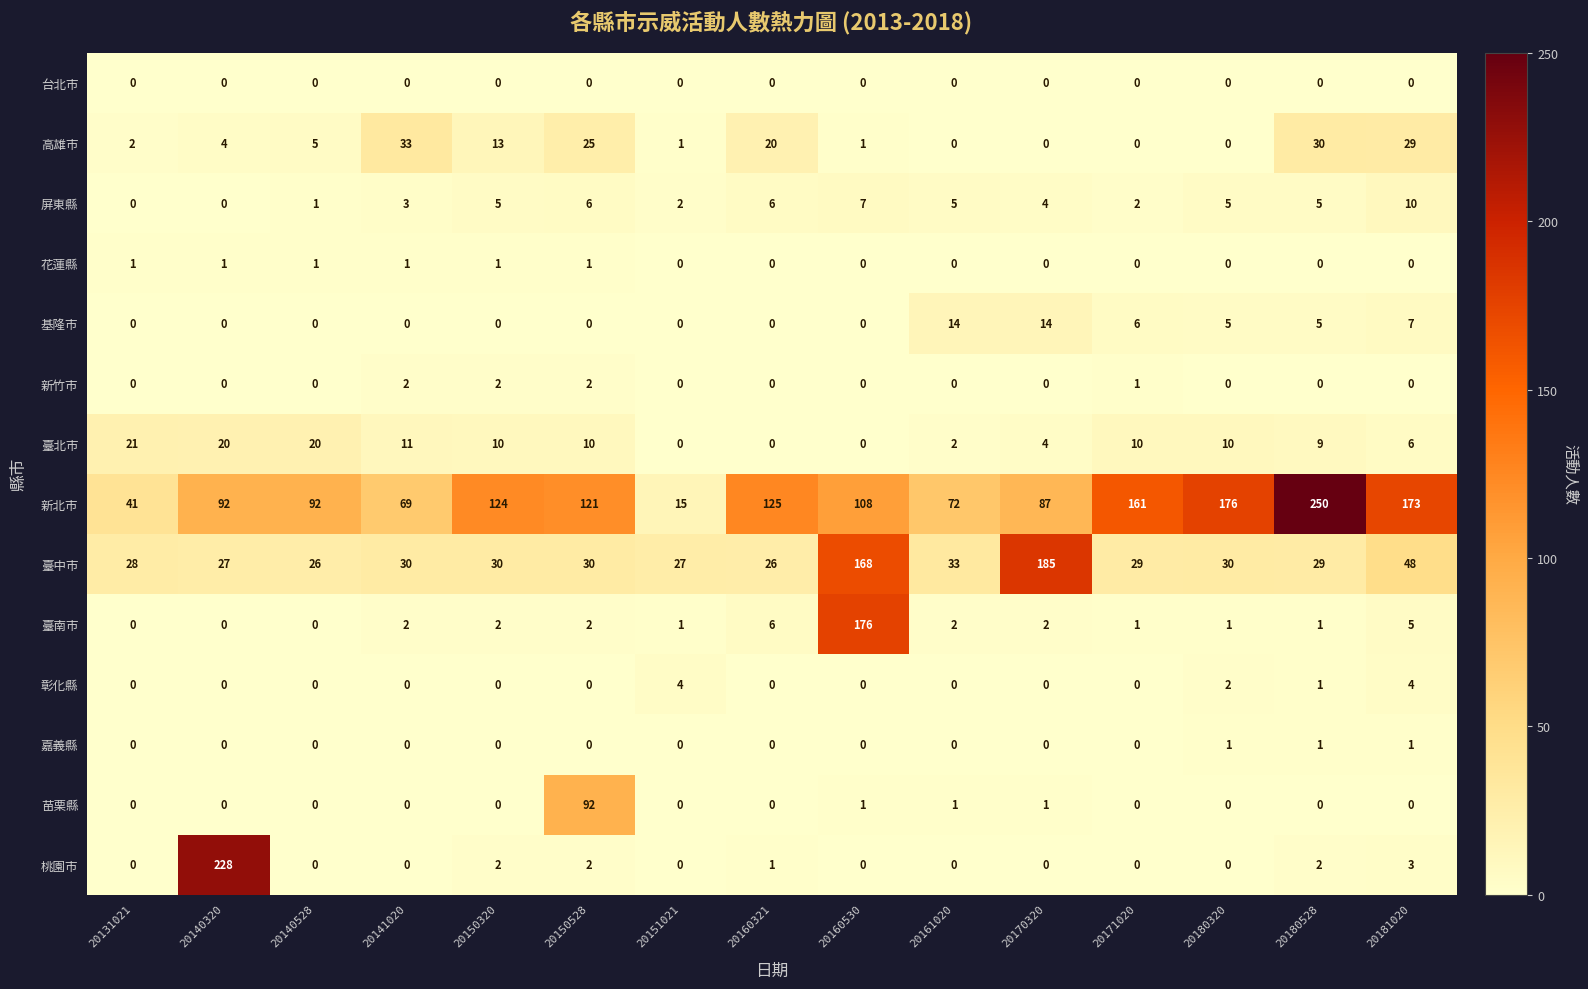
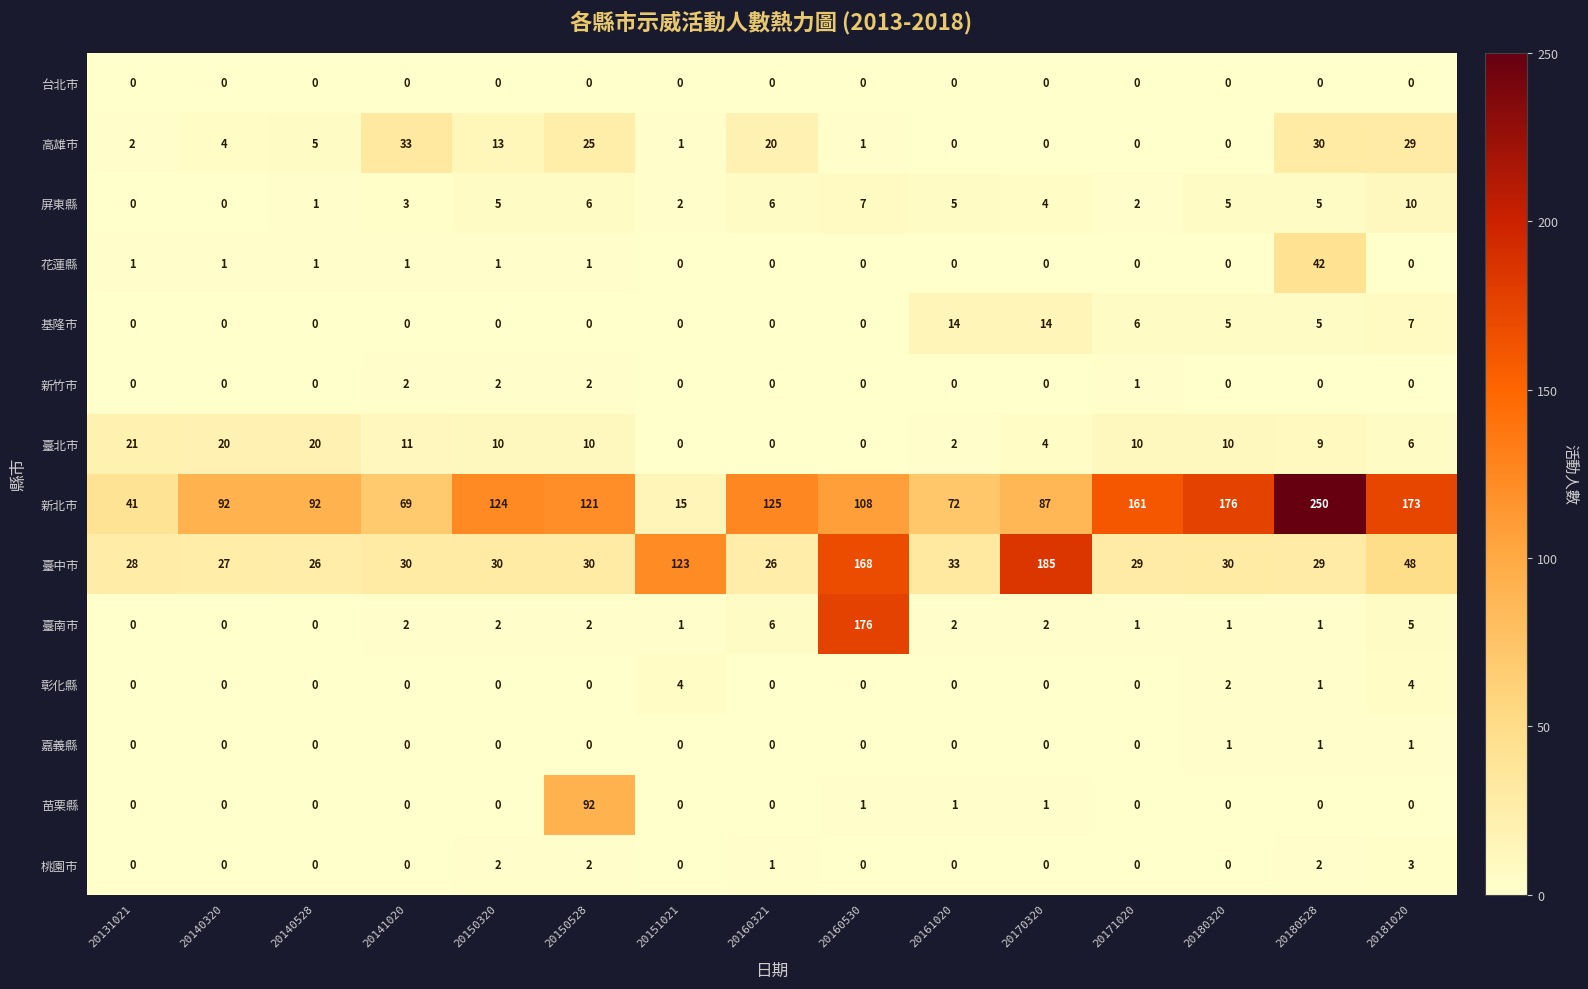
花蓮縣, 20180528: 0 -> 42
臺中市, 20151021: 27 -> 123
桃園市, 20140320: 228 -> 0
